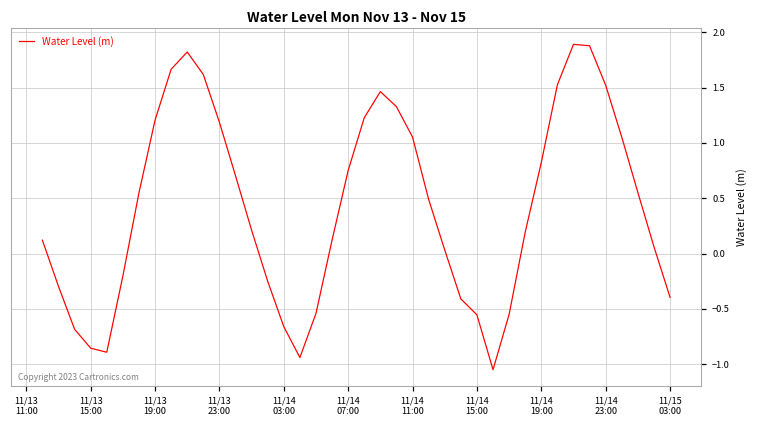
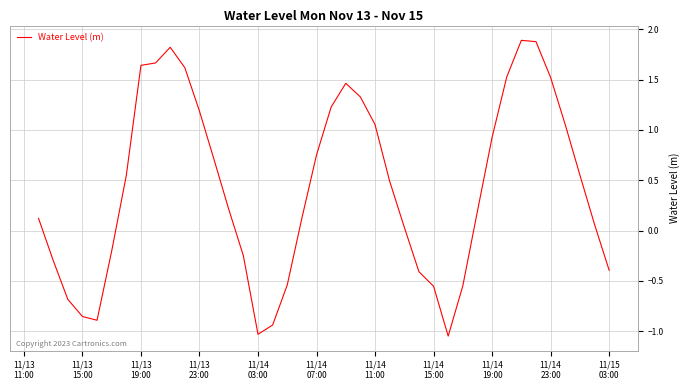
11/13 19:00: 1.21 -> 1.64
11/14 03:00: -0.66 -> -1.03
11/14 19:00: 0.82 -> 0.93
